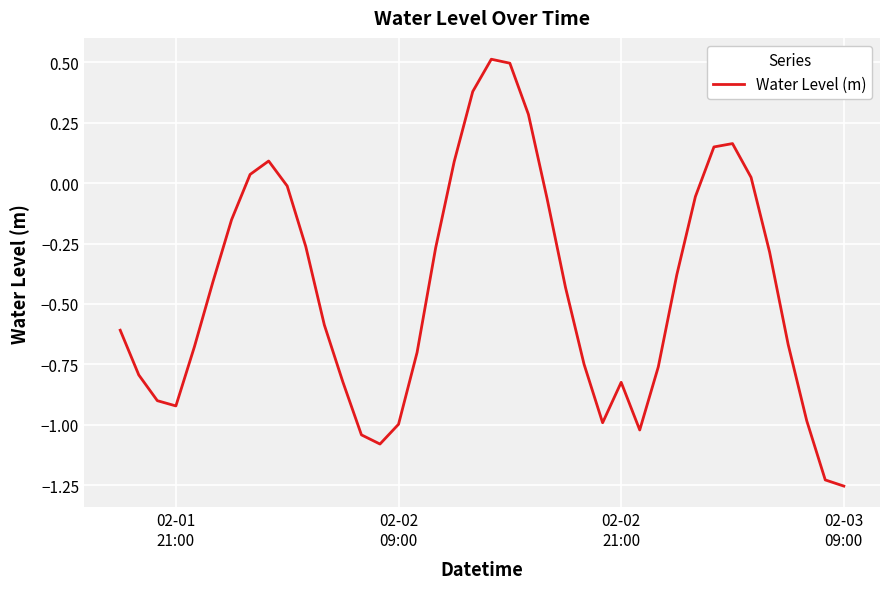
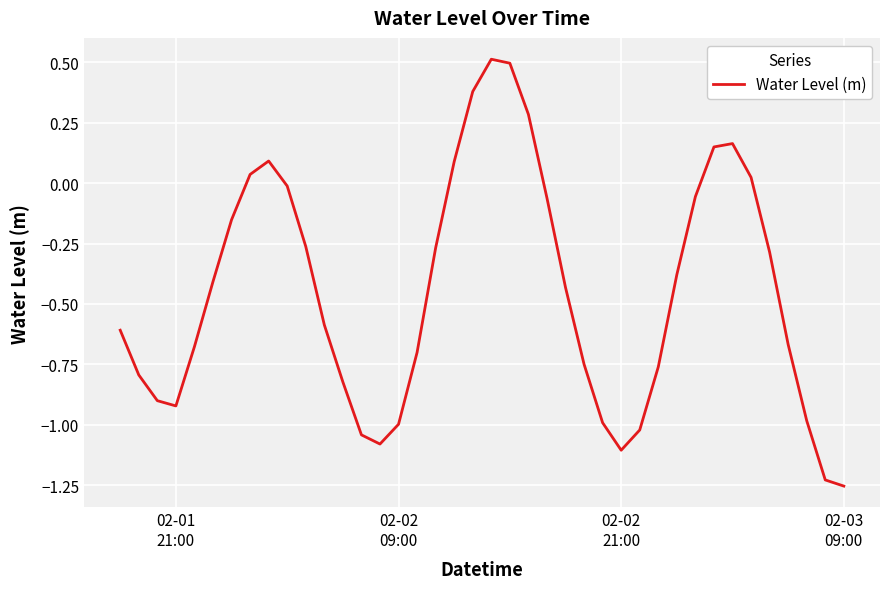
02-02 21:00: -0.82 -> -1.11
